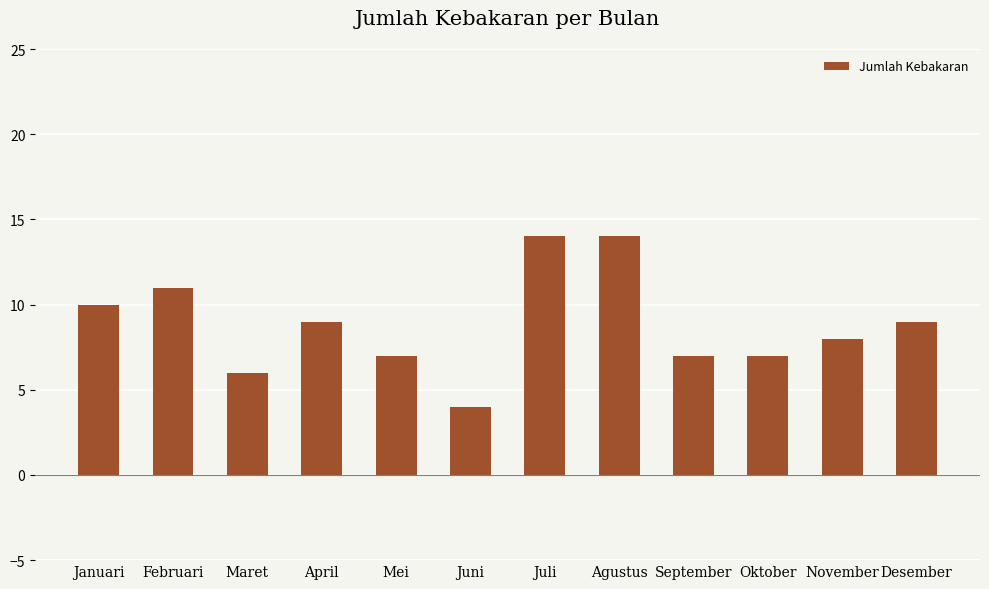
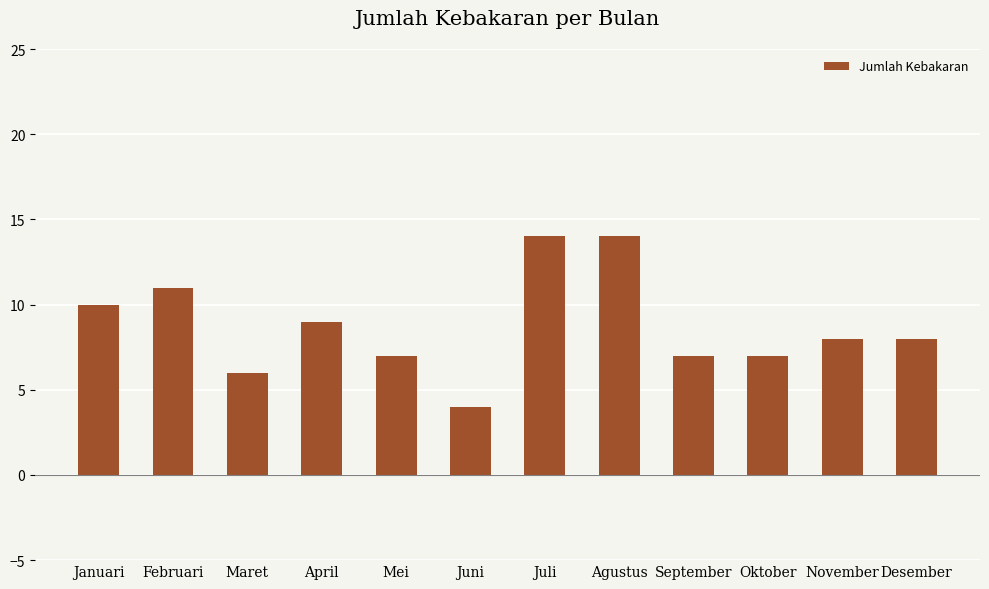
Desember: 9 -> 8
